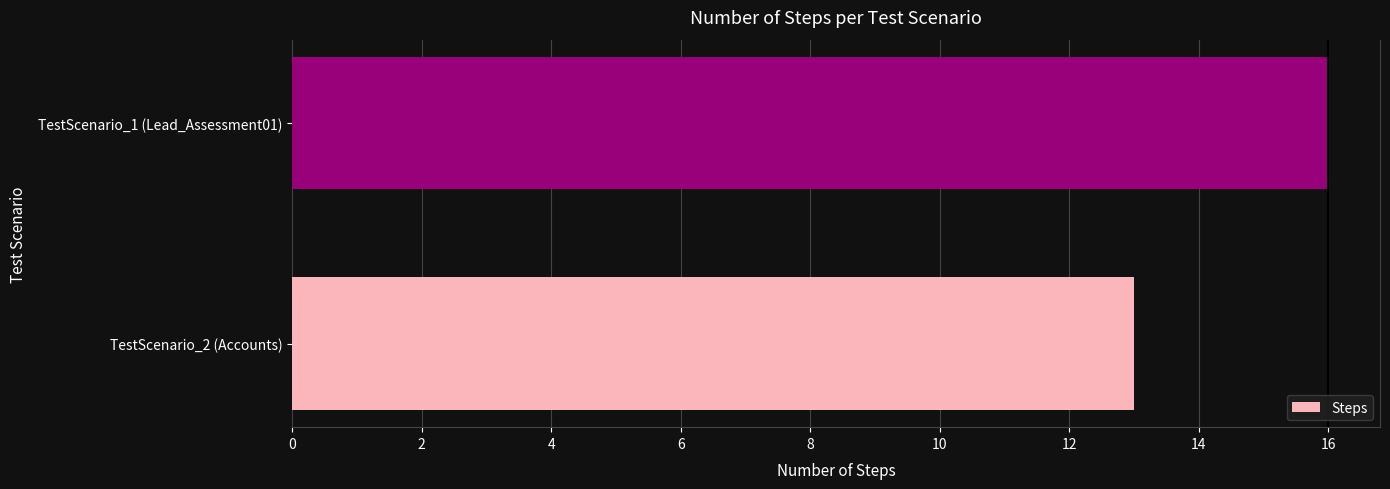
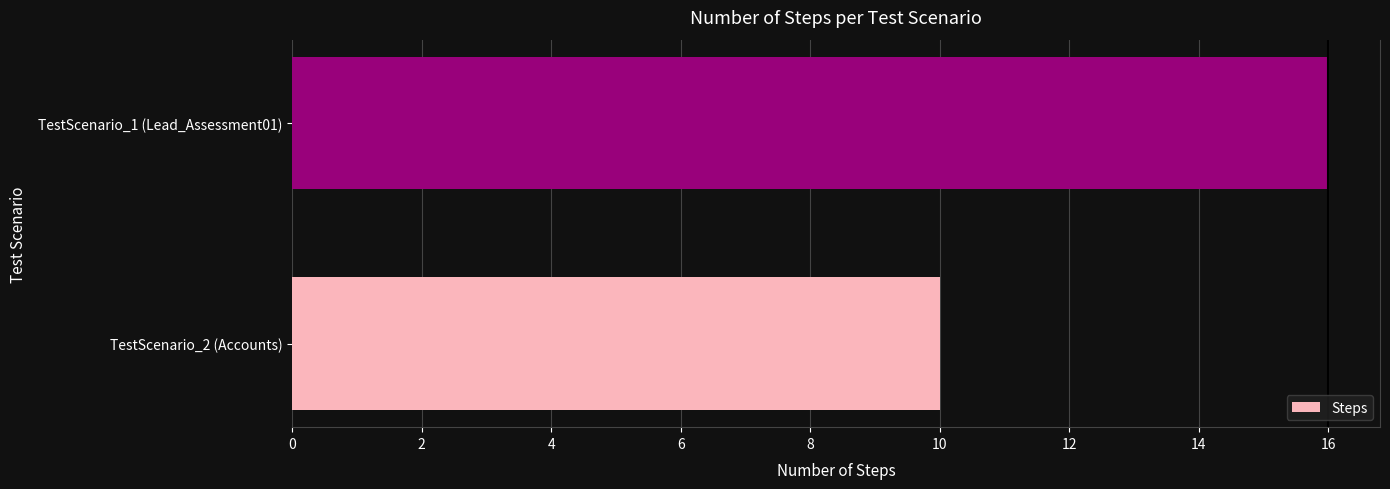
TestScenario_2 (Accounts): 13 -> 10
